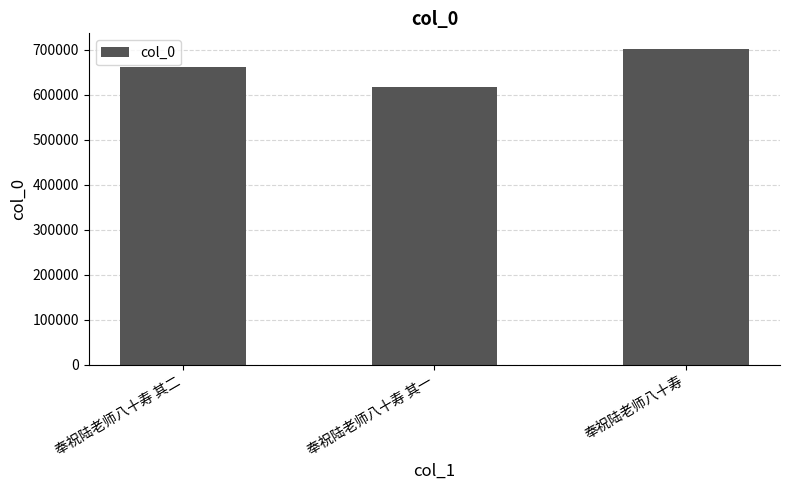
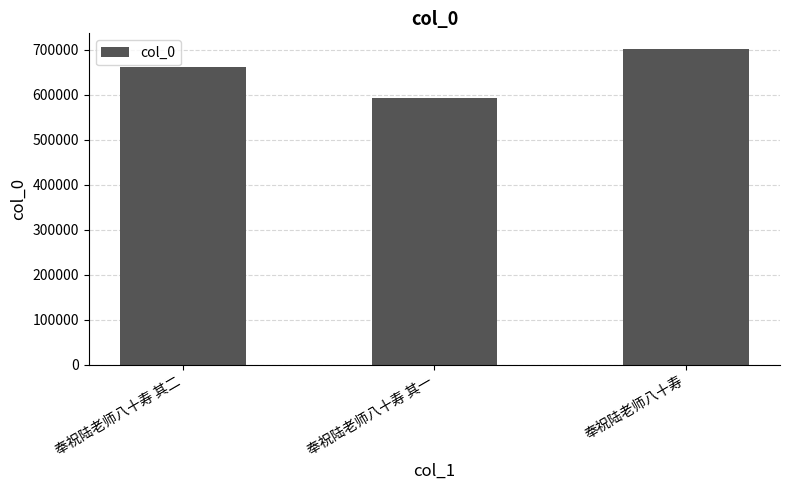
奉祝陆老师八十寿 其一: 620000 -> 590000
